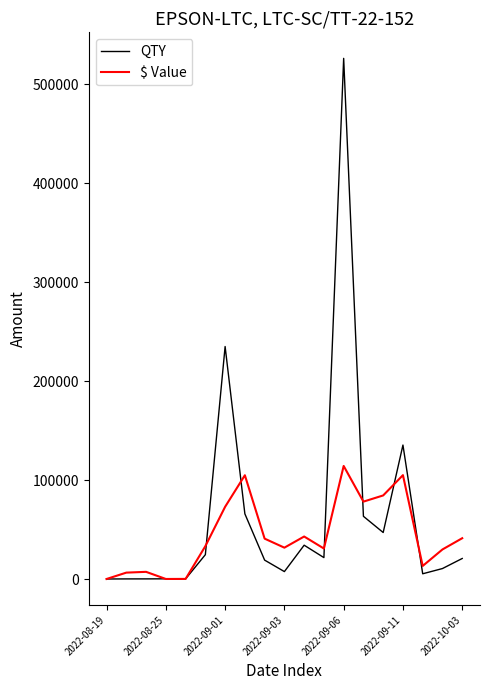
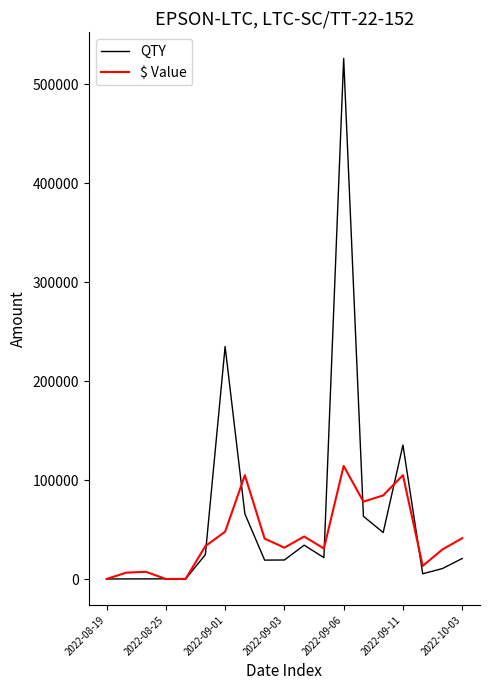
$ Value, 2022-09-01: 70000 -> 50000
QTY, 2022-09-03: 10000 -> 20000
